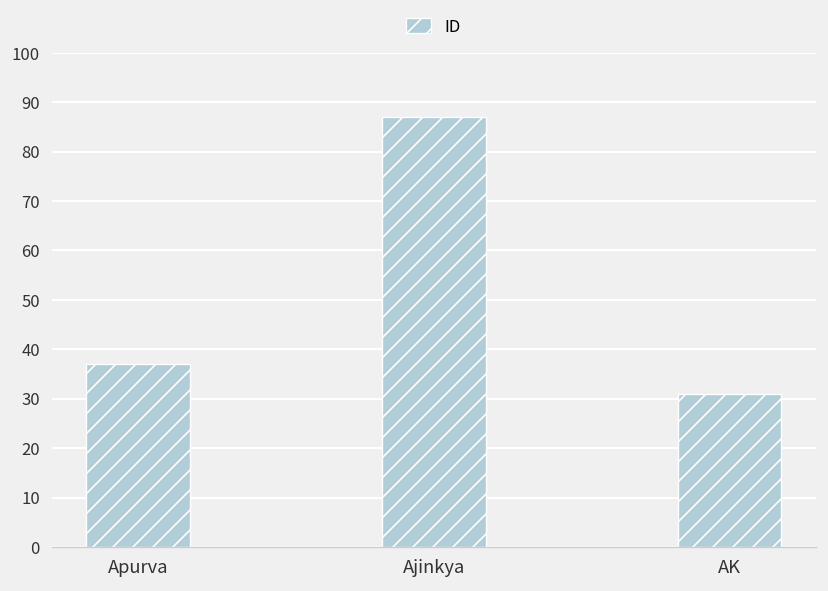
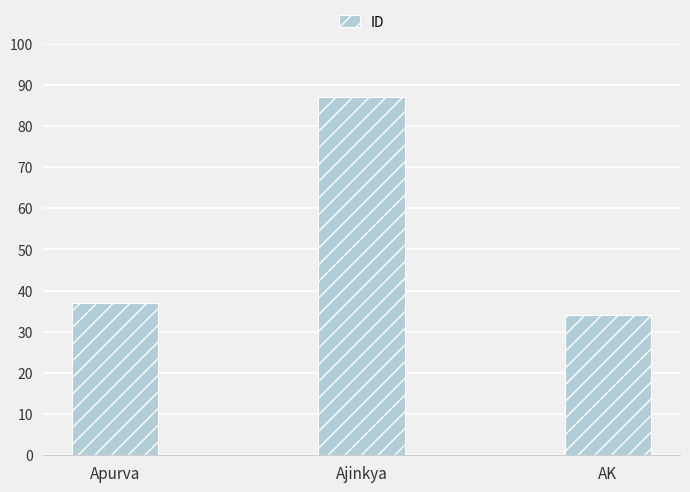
AK: 31 -> 34
